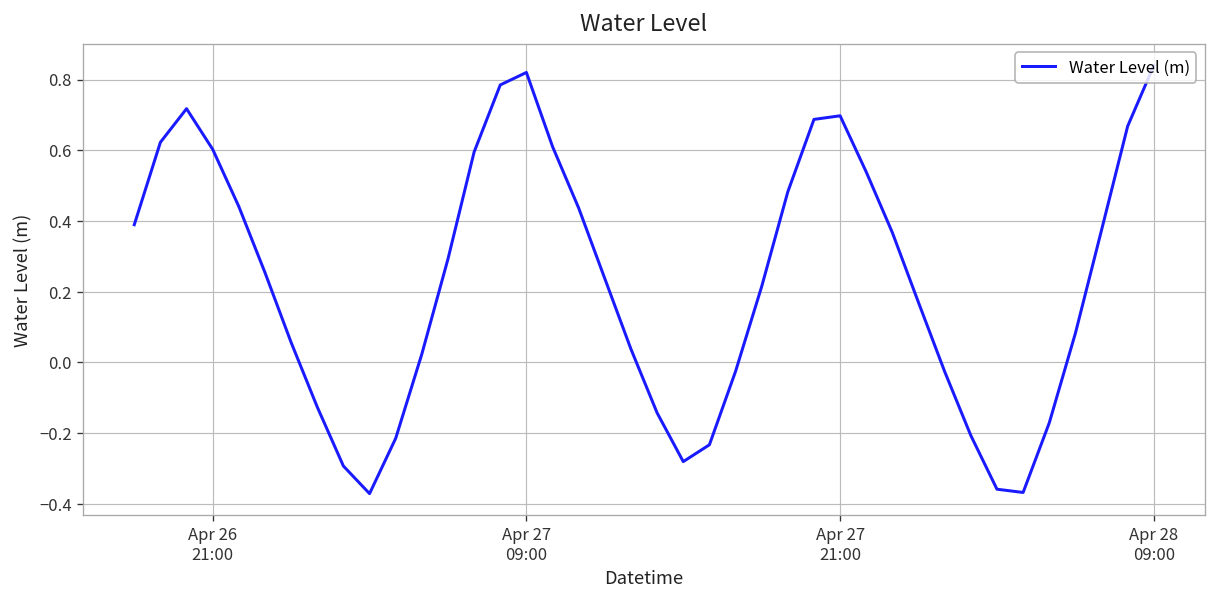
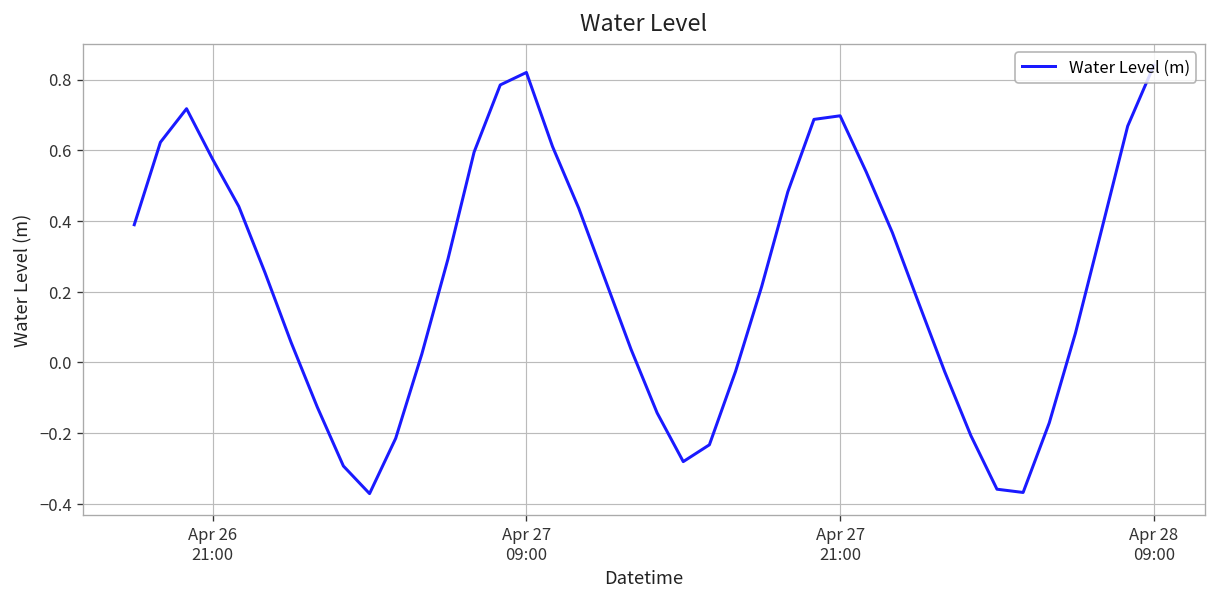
Apr 26 21:00: 0.60 -> 0.57
